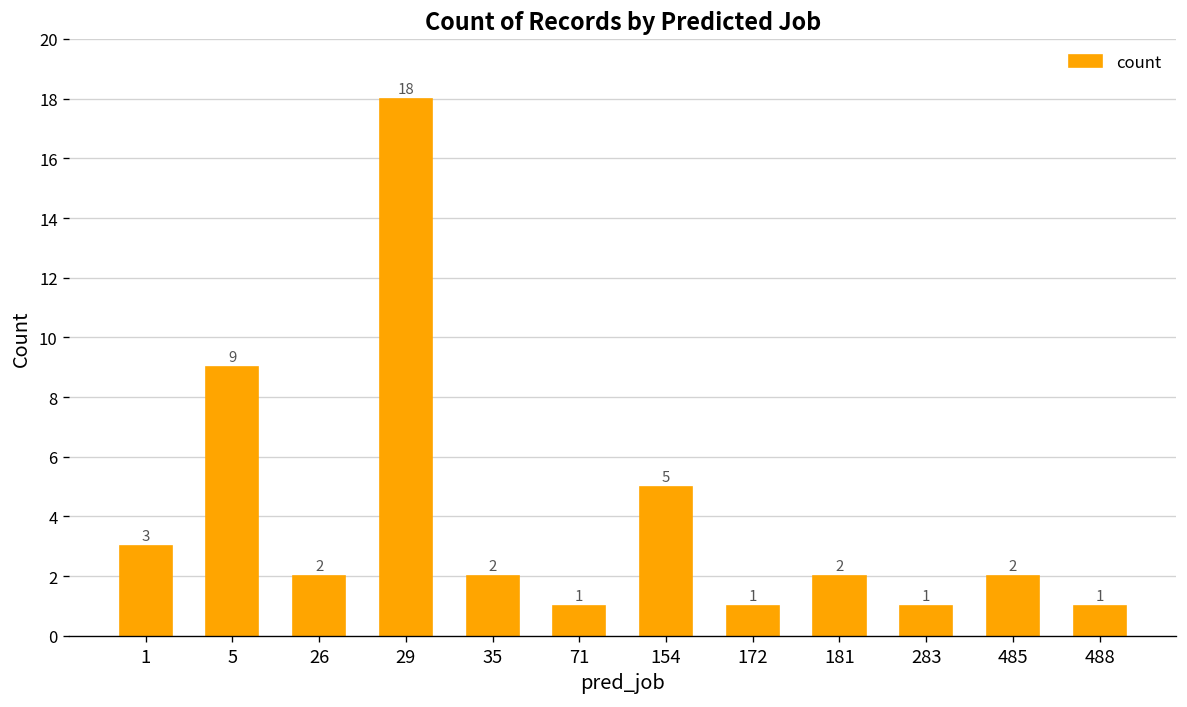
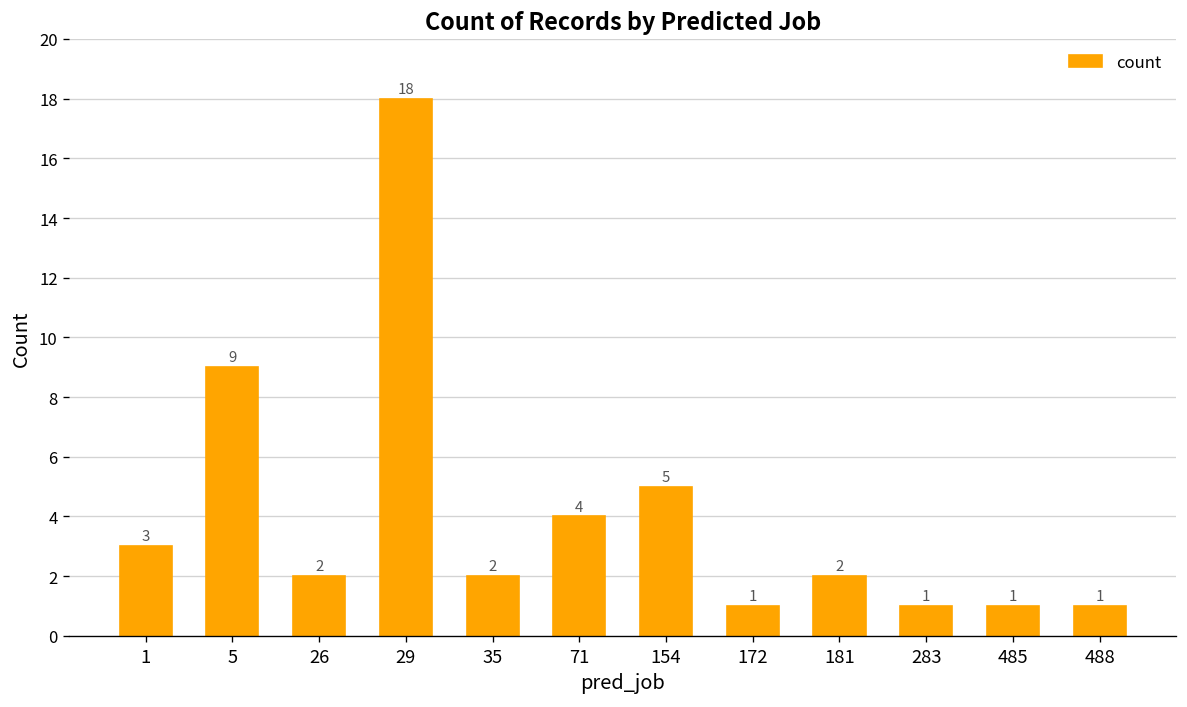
71: 1 -> 4
485: 2 -> 1
